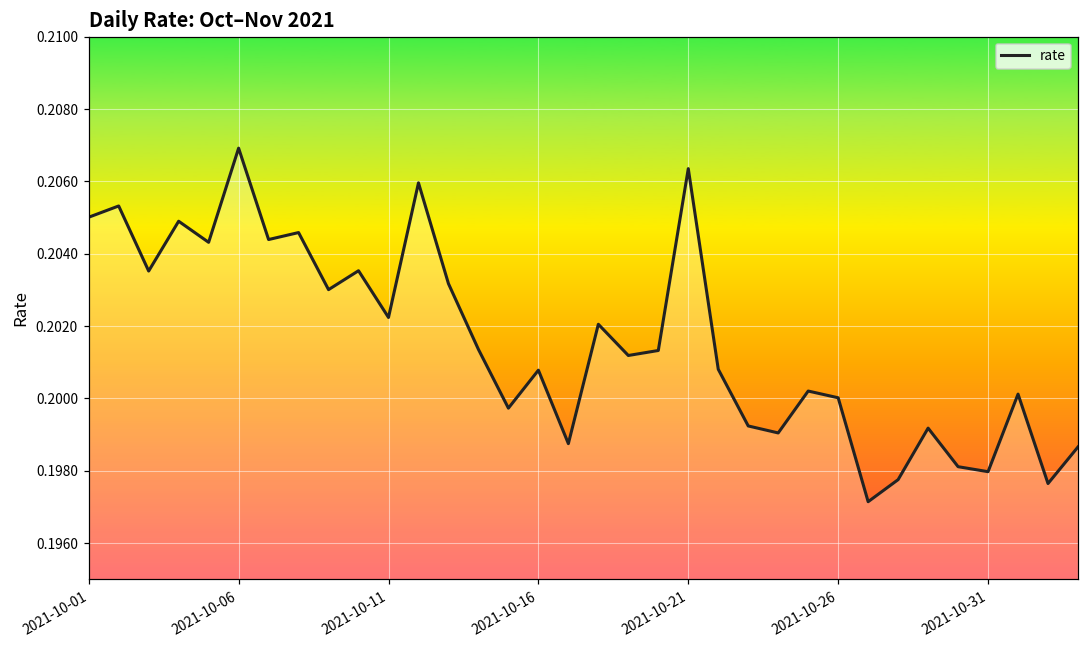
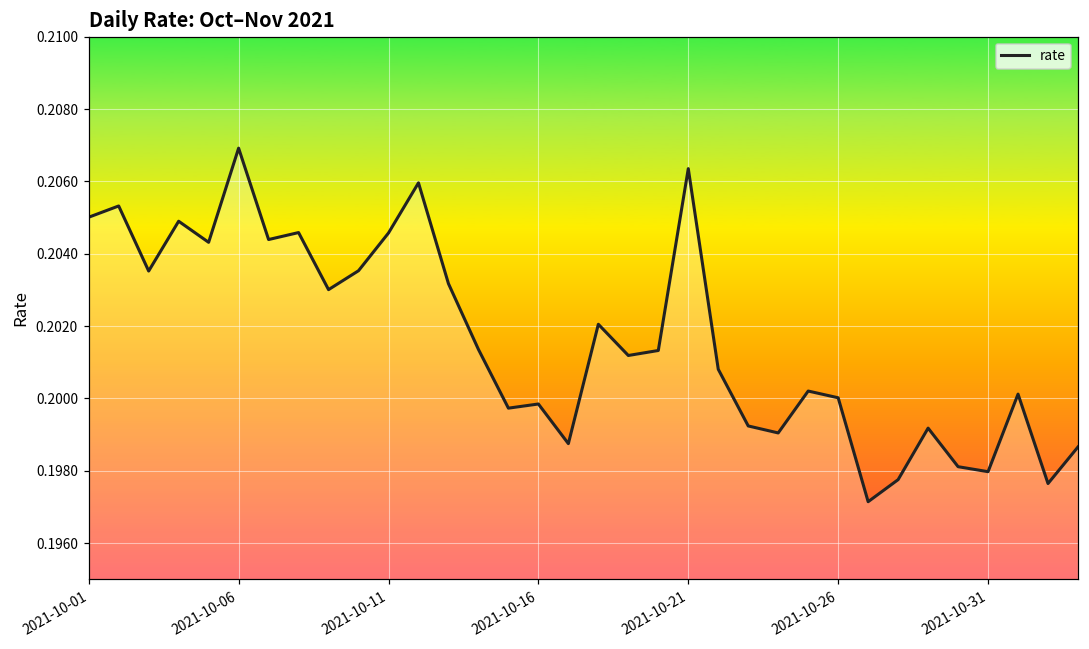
2021-10-11: 0.2022 -> 0.2046
2021-10-16: 0.2008 -> 0.1998
